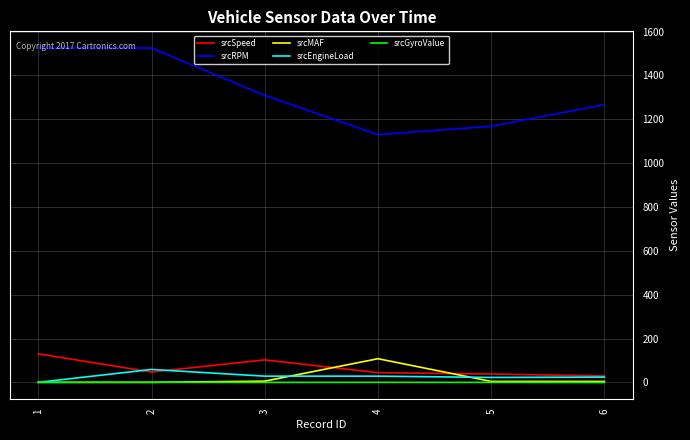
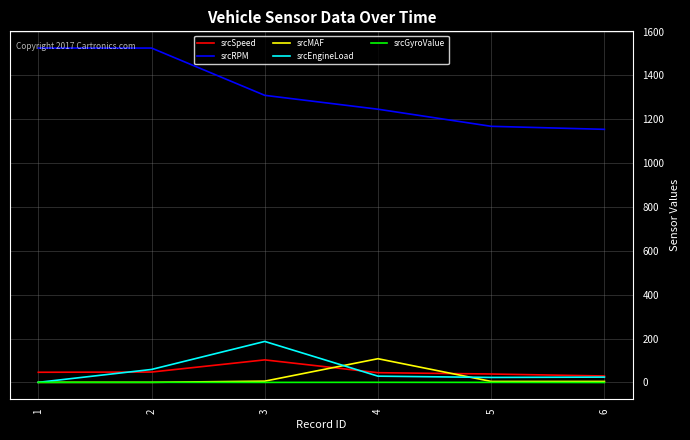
srcSpeed, 1: 130 -> 50
srcEngineLoad, 3: 30 -> 190
srcRPM, 4: 1130 -> 1250
srcRPM, 6: 1270 -> 1150
